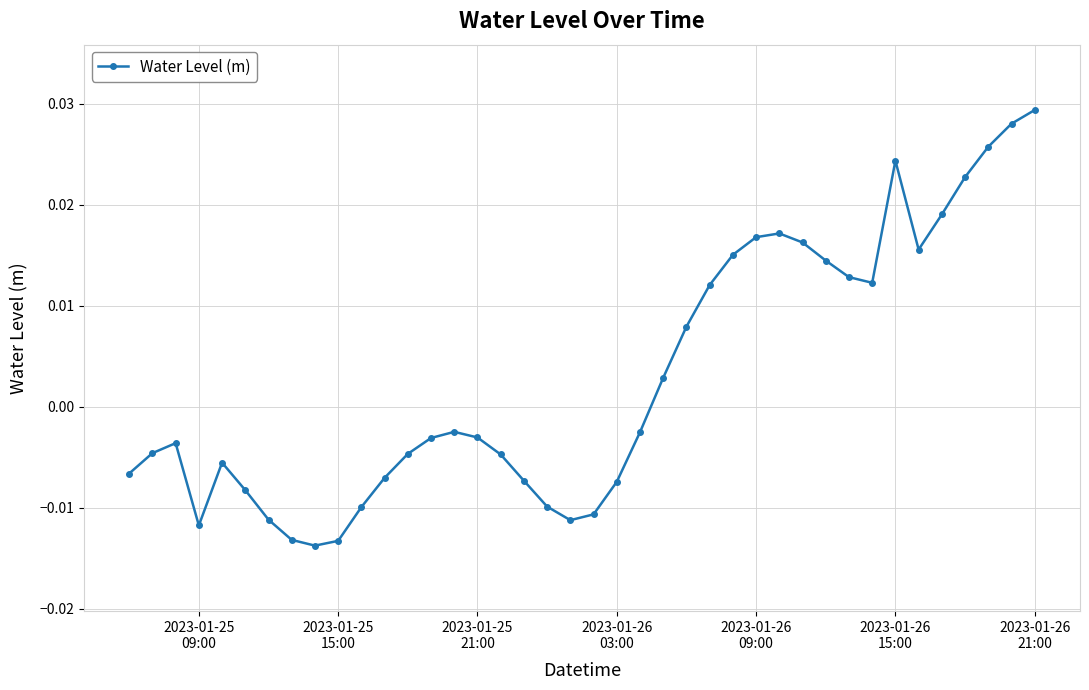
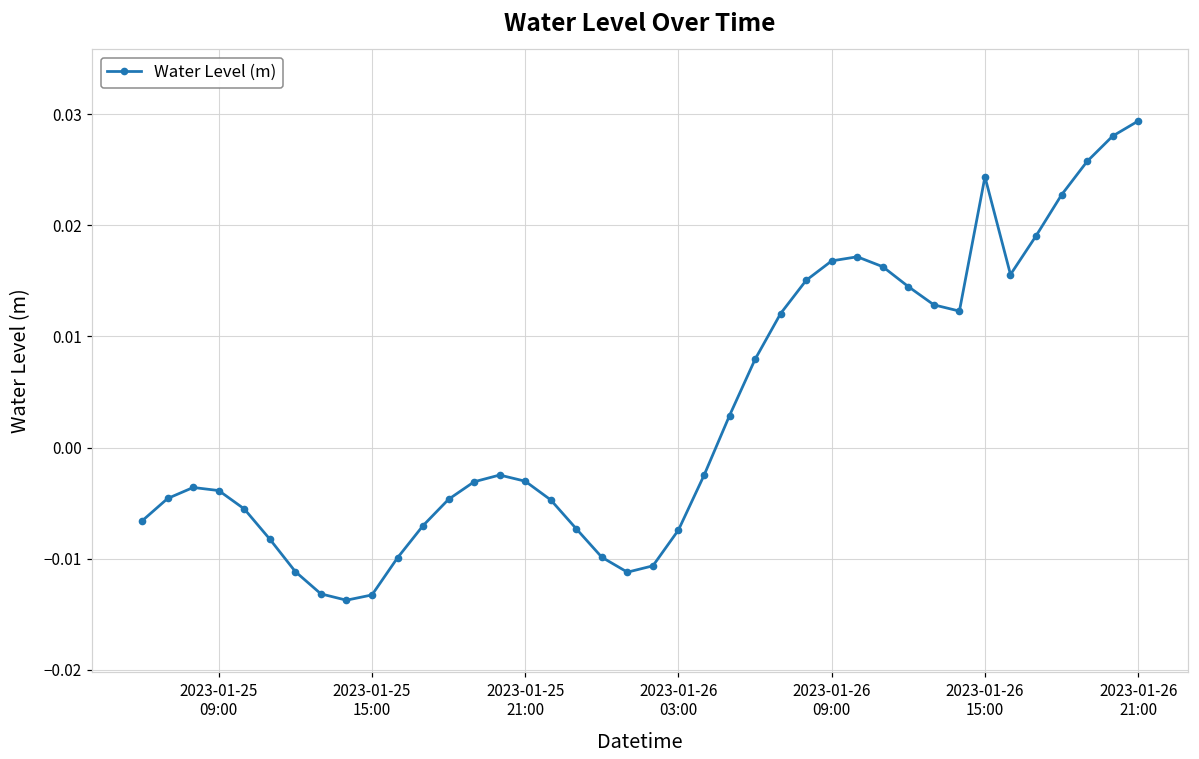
2023-01-25 09:00: -0.0117 -> -0.0039
